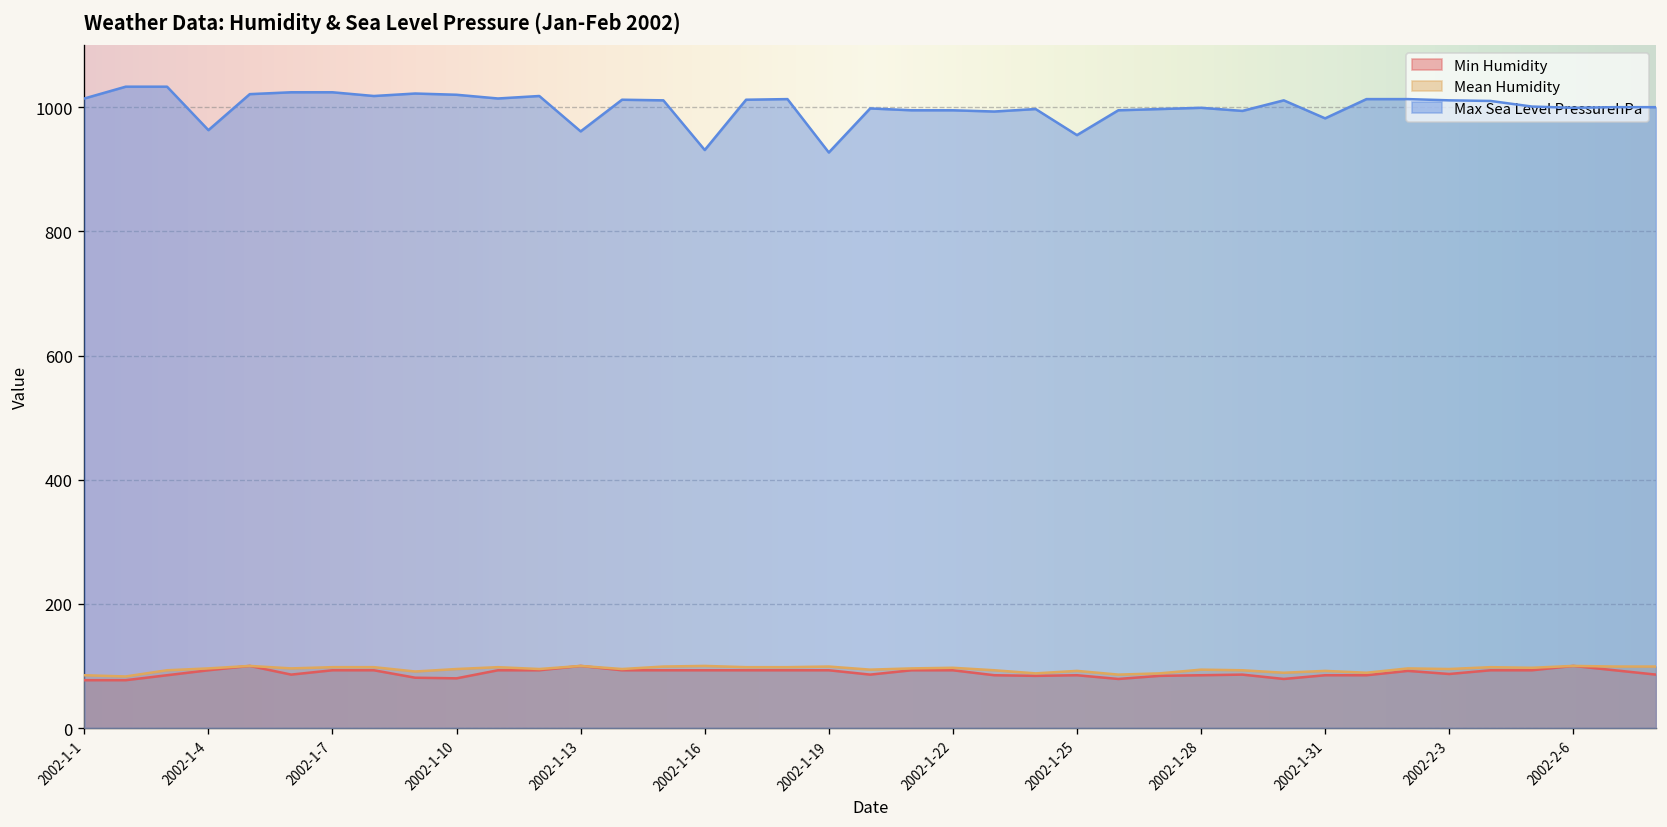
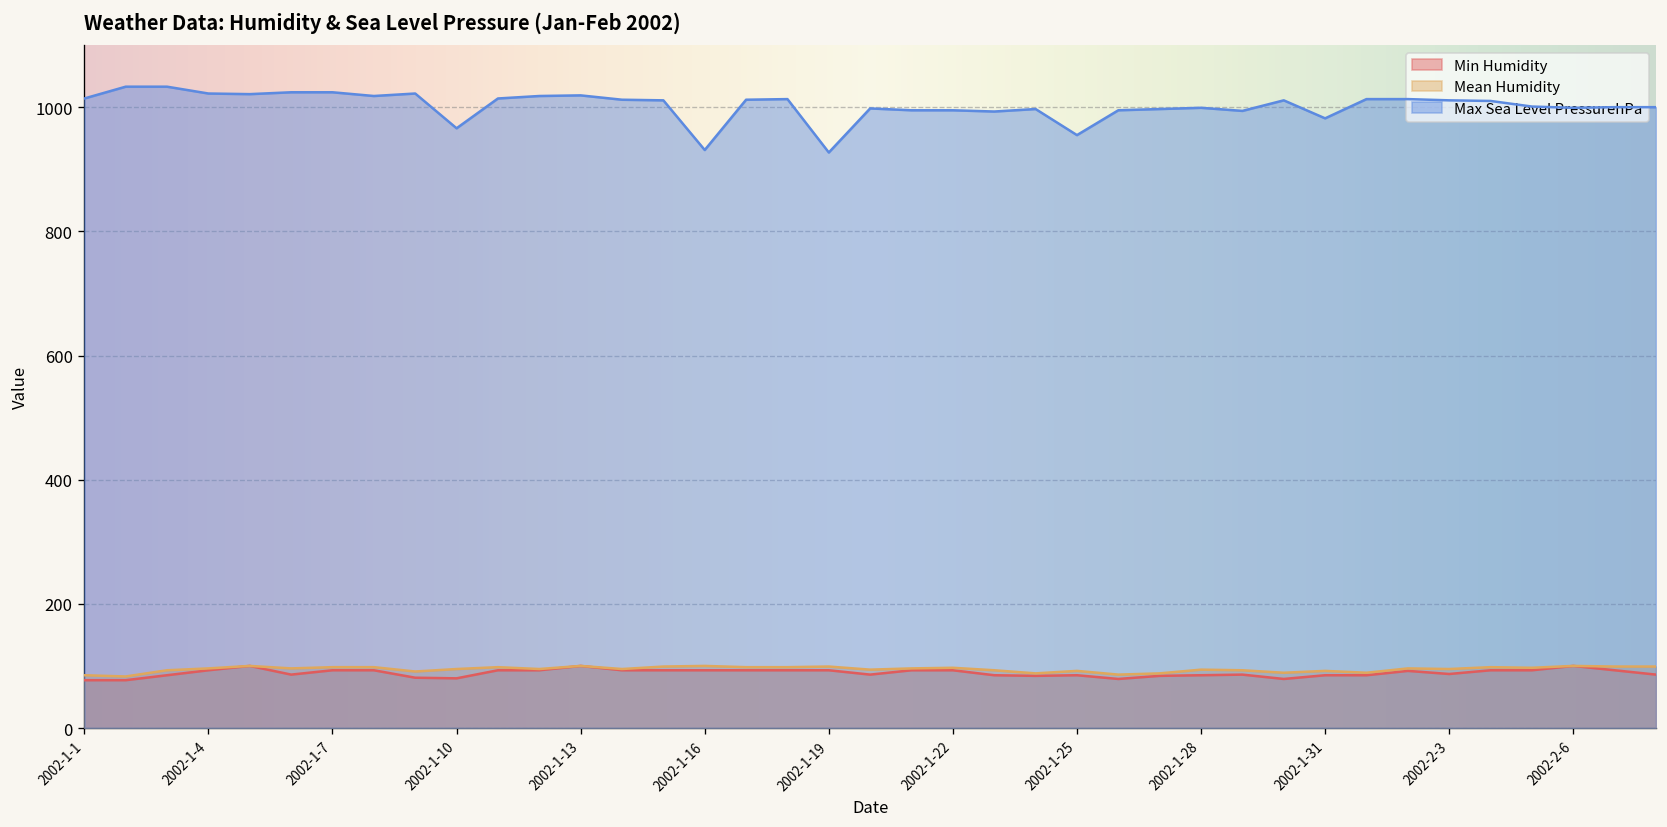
Max Sea Level PressurehPa, 2002-1-4: 960 -> 1020
Max Sea Level PressurehPa, 2002-1-10: 1020 -> 970
Max Sea Level PressurehPa, 2002-1-13: 960 -> 1020
